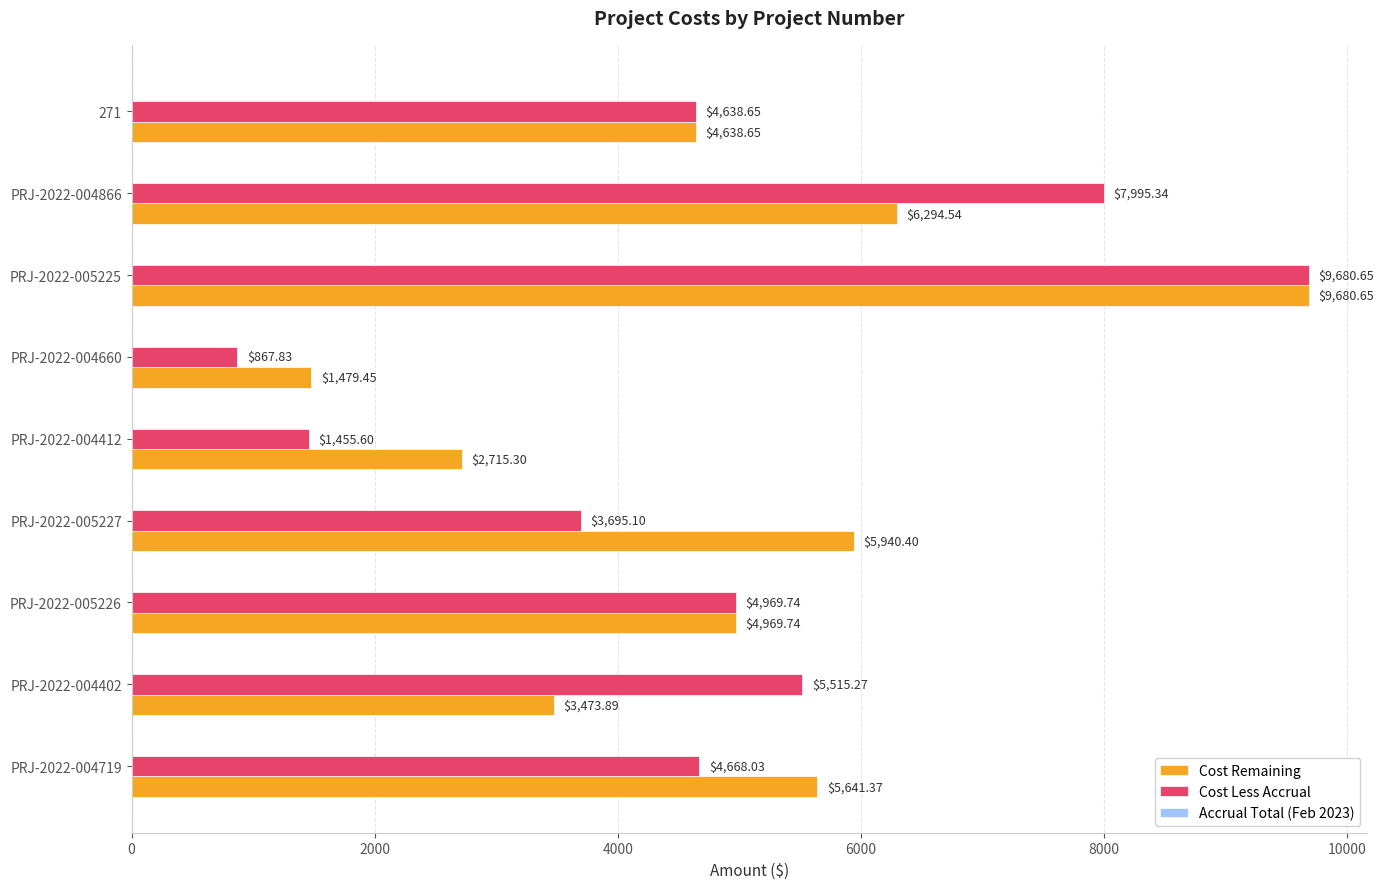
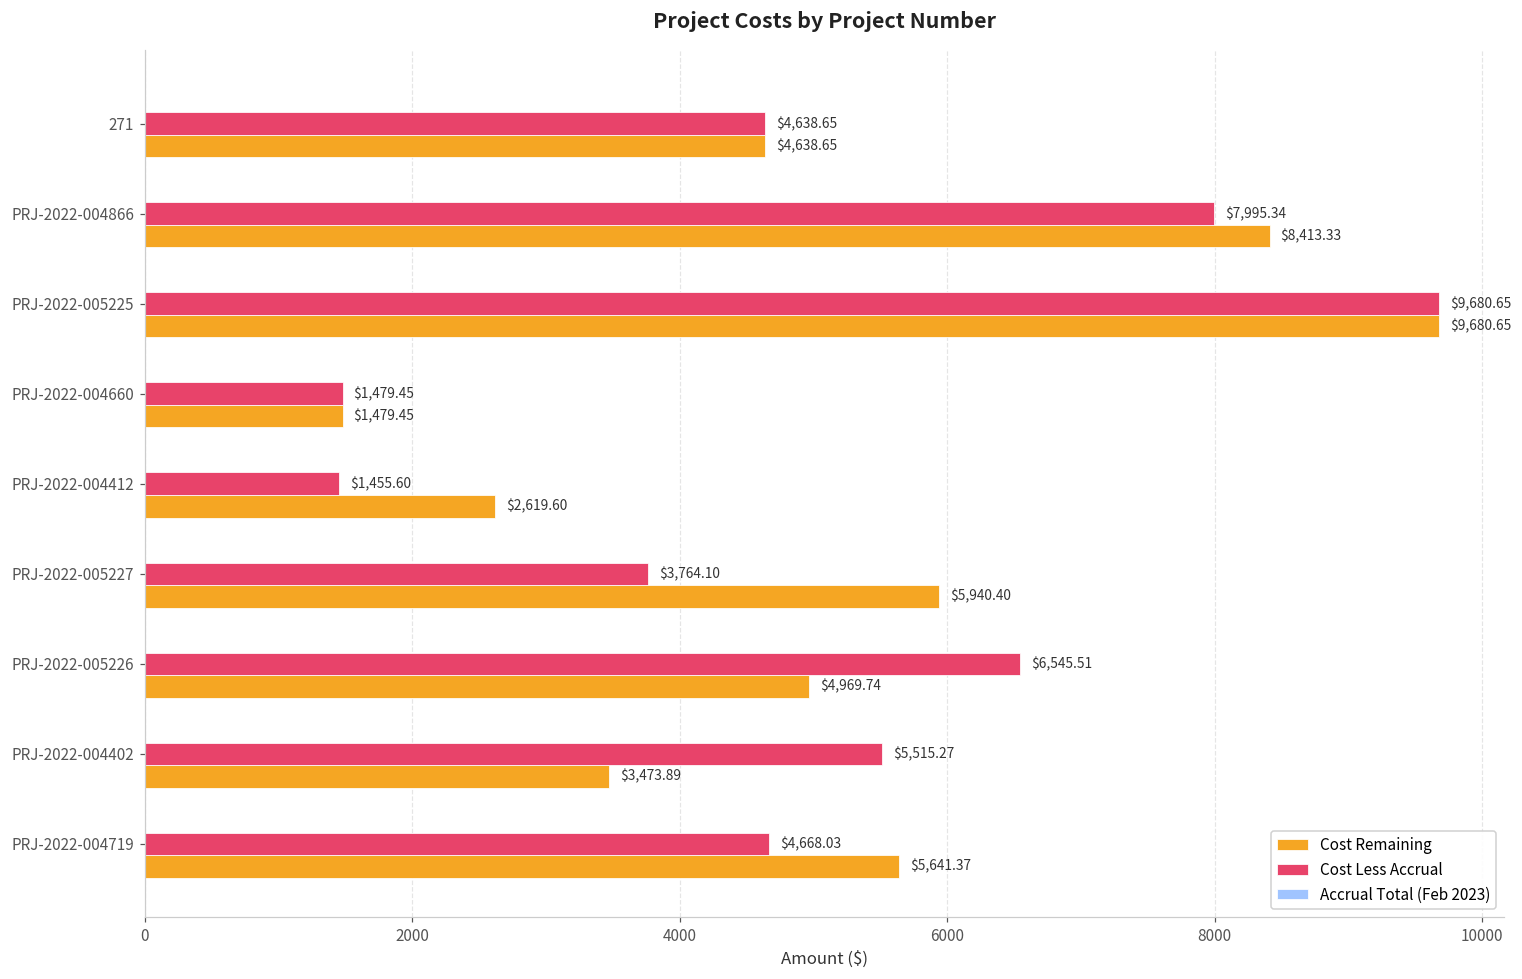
Cost Remaining, PRJ-2022-004866: $6,294.54 -> $8,413.33
Cost Less Accrual, PRJ-2022-004660: $867.83 -> $1,479.45
Cost Remaining, PRJ-2022-004412: $2,715.30 -> $2,619.60
Cost Less Accrual, PRJ-2022-005227: $3,695.10 -> $3,764.10
Cost Less Accrual, PRJ-2022-005226: $4,969.74 -> $6,545.51
